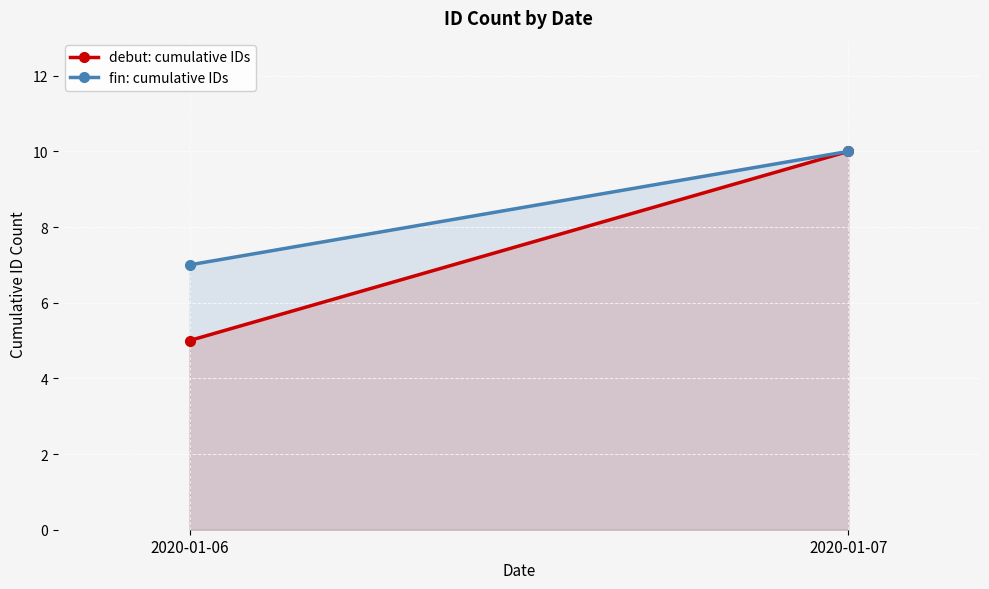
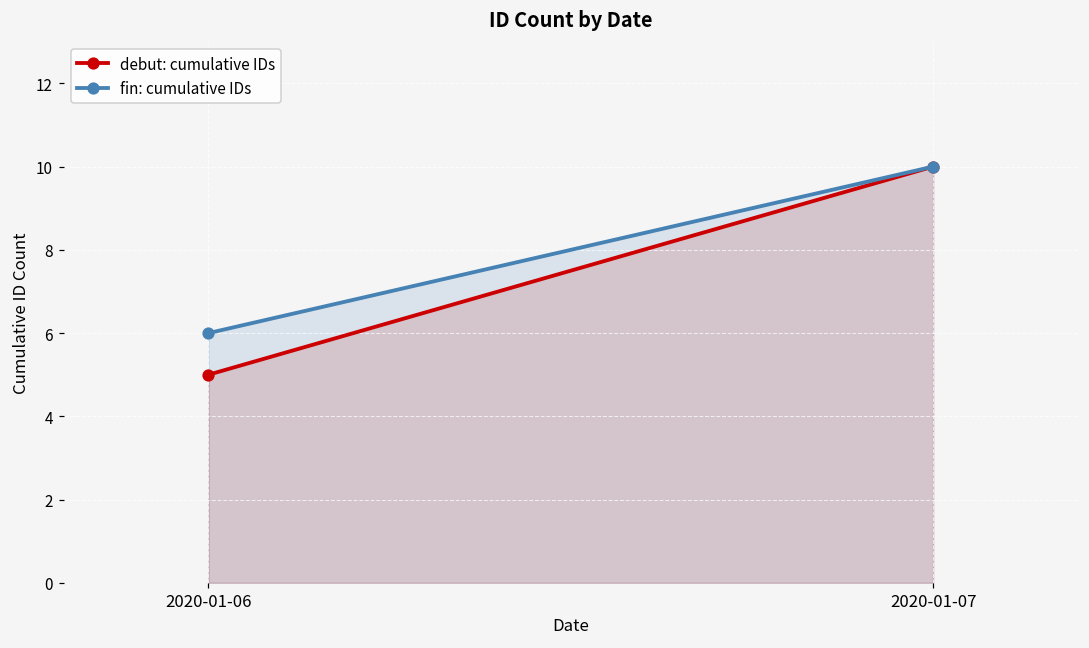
fin: cumulative IDs, 2020-01-06: 7 -> 6
